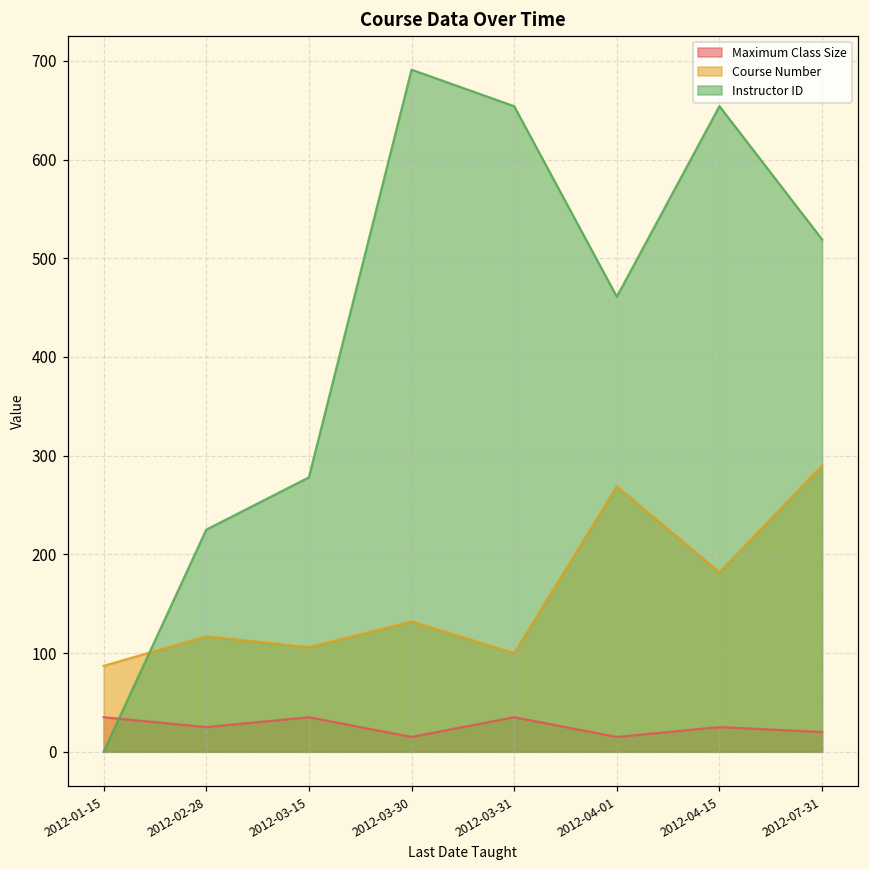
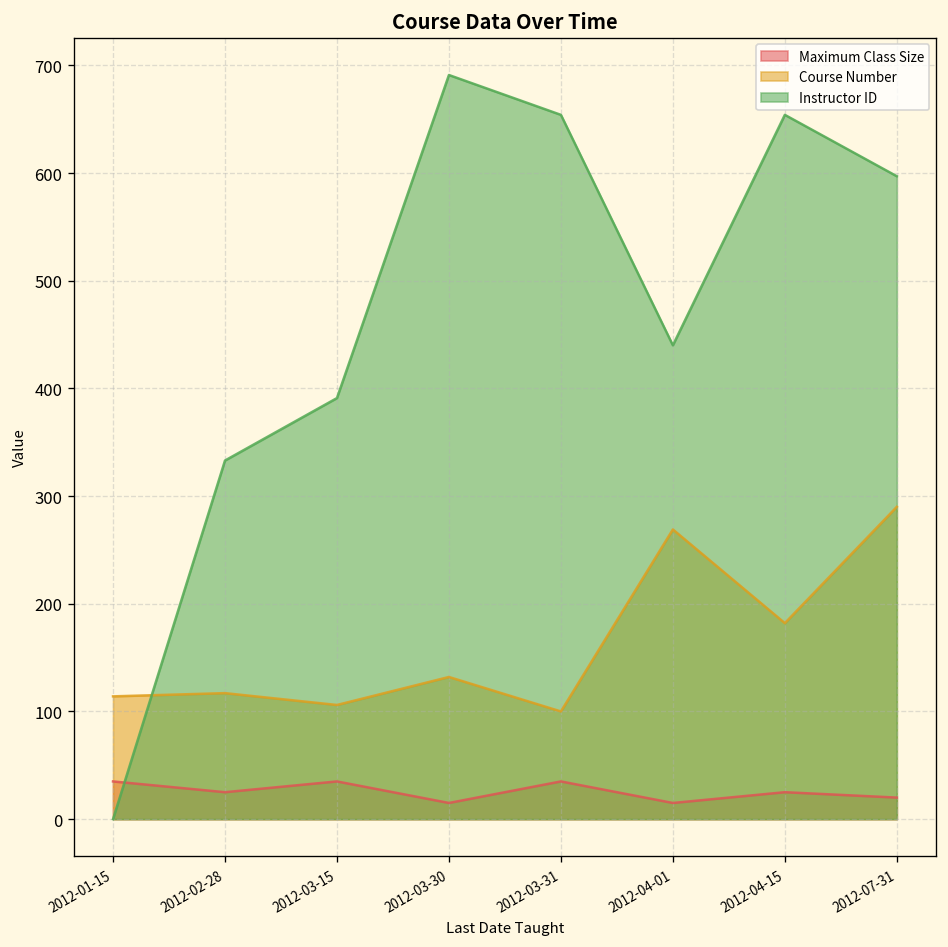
Course Number, 2012-01-15: 90 -> 110
Instructor ID, 2012-02-28: 230 -> 330
Instructor ID, 2012-03-15: 280 -> 390
Instructor ID, 2012-04-01: 460 -> 440
Instructor ID, 2012-07-31: 520 -> 600
